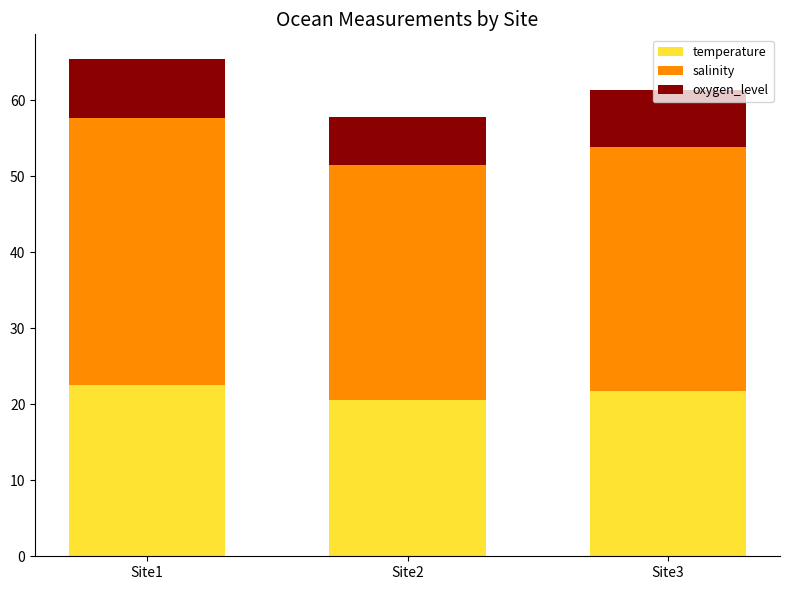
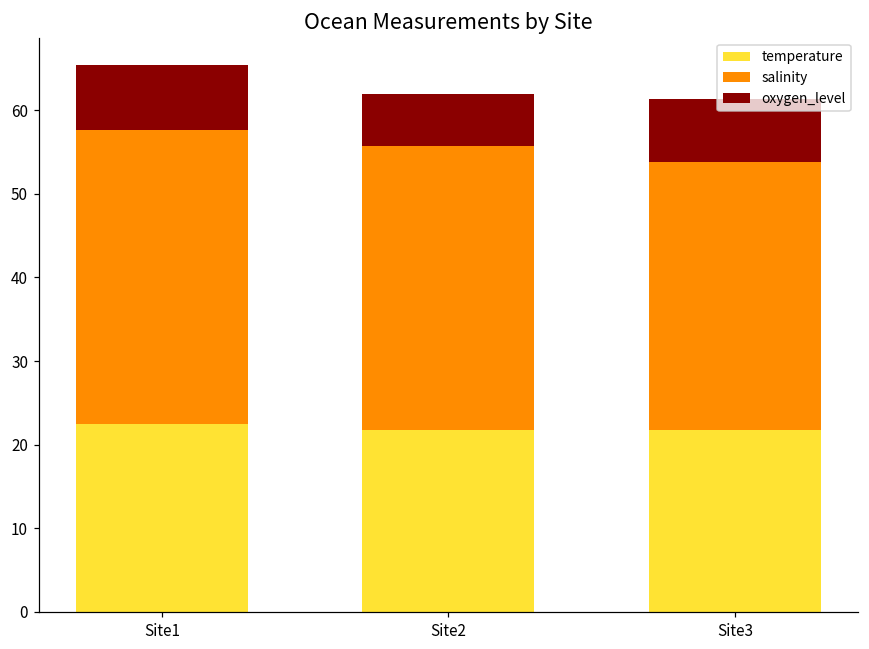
temperature, Site2: 21 -> 22
salinity, Site2: 31 -> 34
